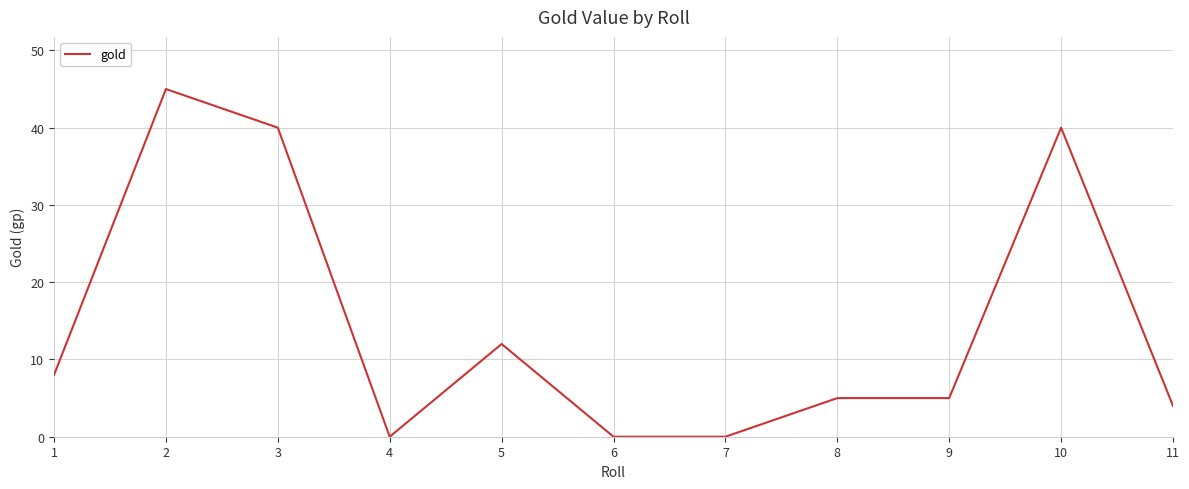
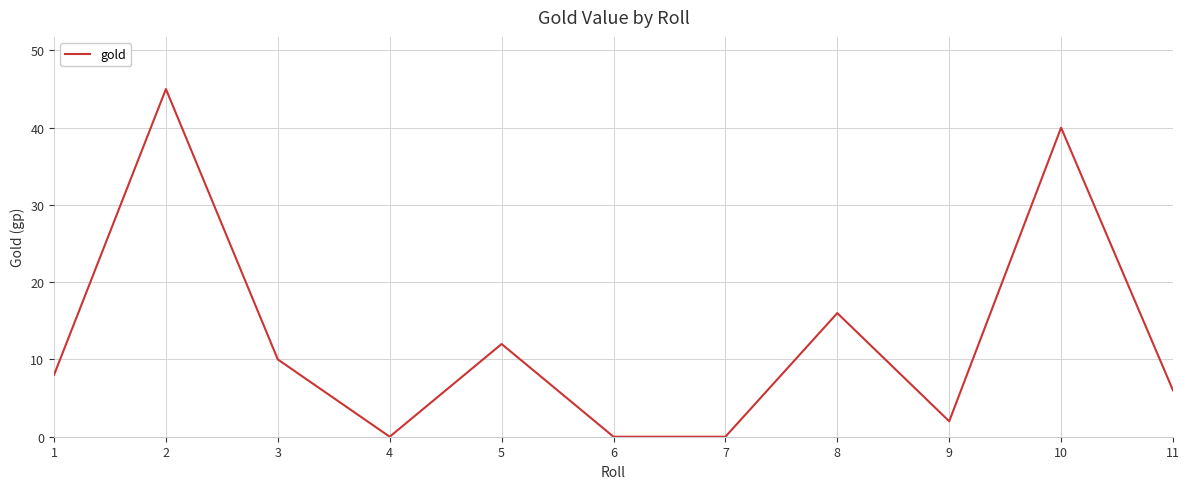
3: 40 -> 10
8: 5 -> 16
9: 5 -> 2
11: 4 -> 6
